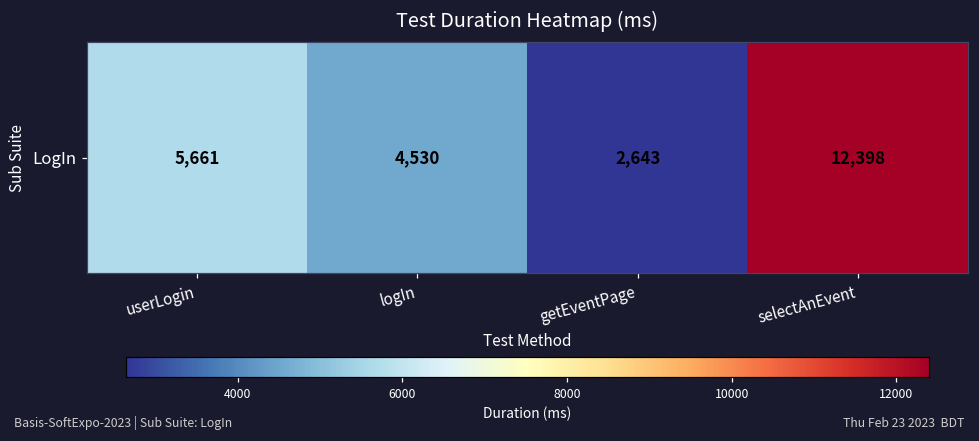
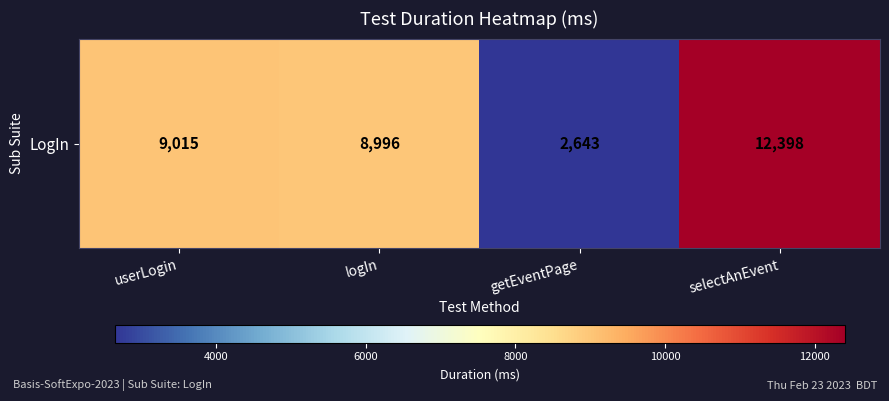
LogIn, userLogin: 5,661 -> 9,015
LogIn, logIn: 4,530 -> 8,996
